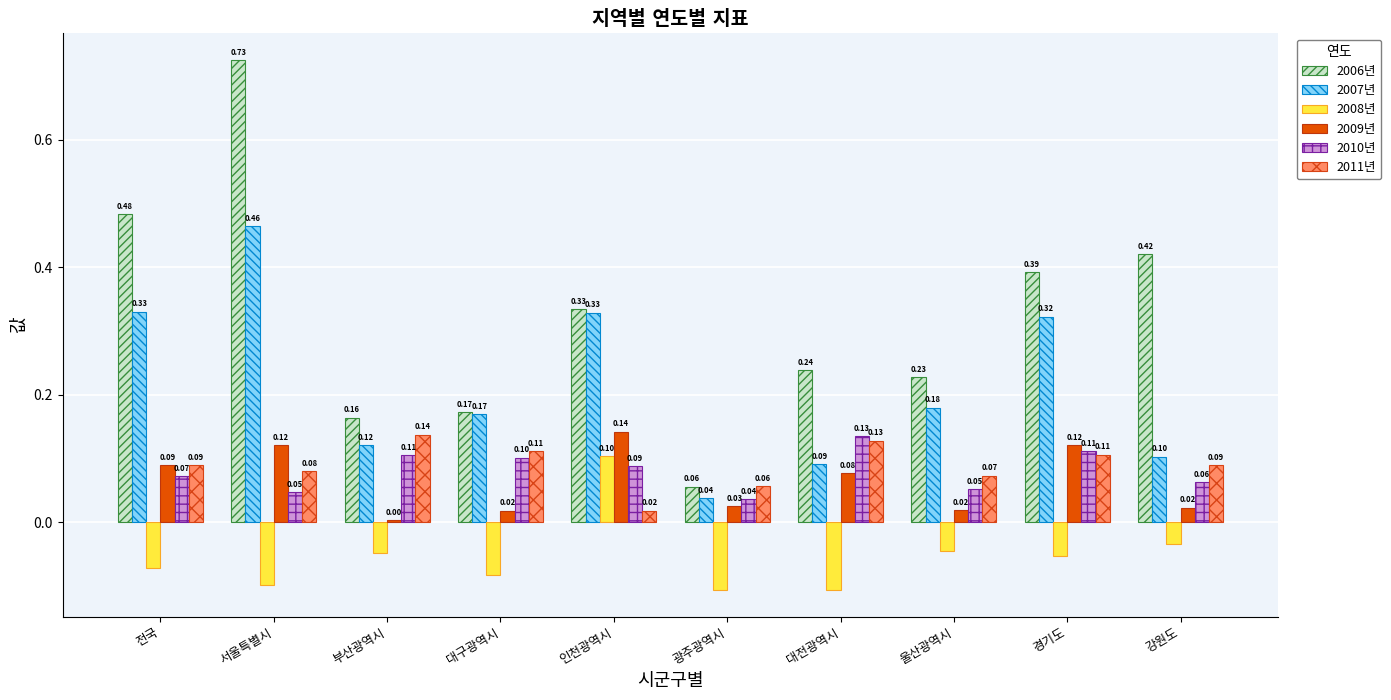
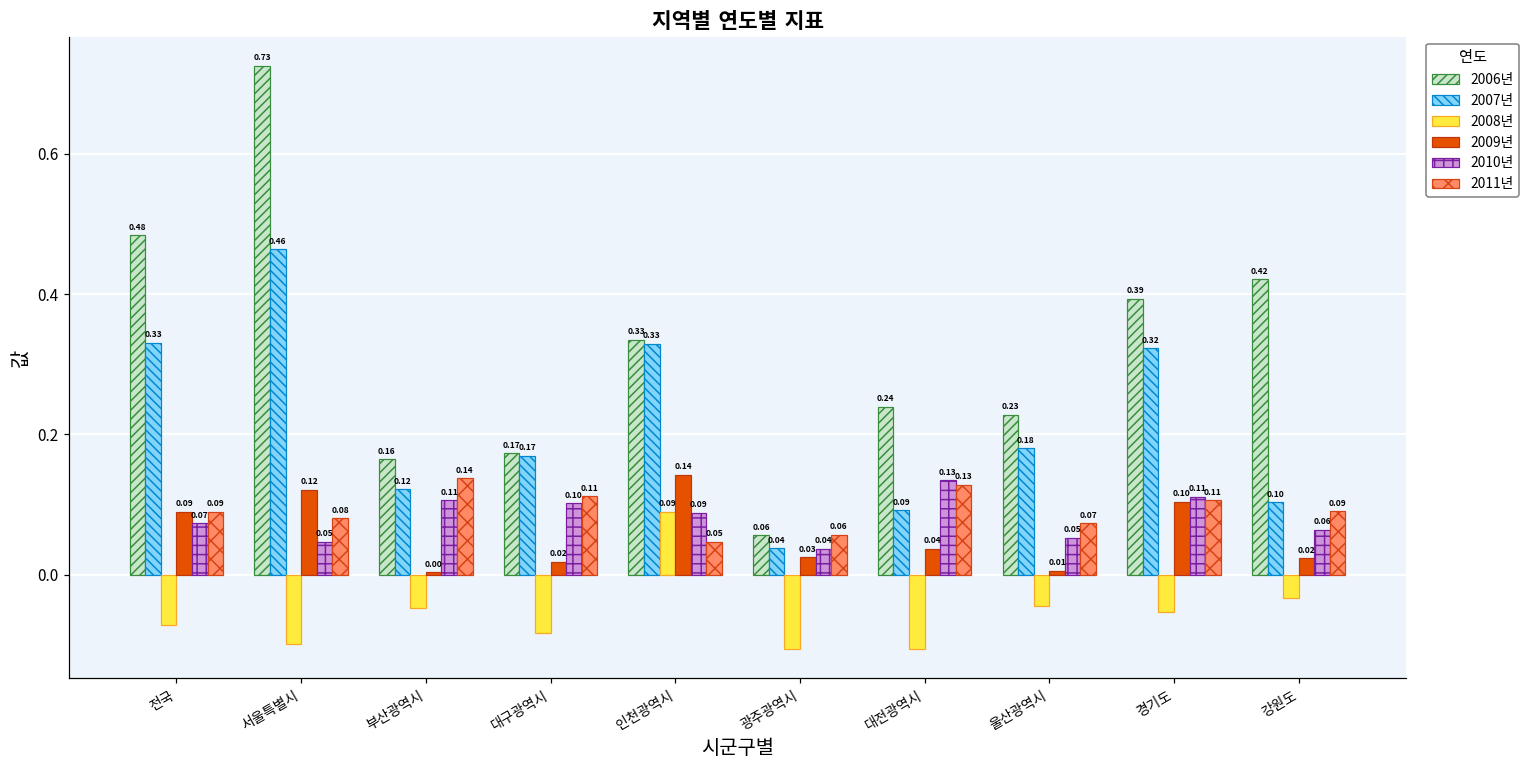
2008년, 인천광역시: 0.10 -> 0.09
2011년, 인천광역시: 0.02 -> 0.05
2009년, 대전광역시: 0.08 -> 0.04
2009년, 울산광역시: 0.02 -> 0.01
2009년, 경기도: 0.12 -> 0.10
